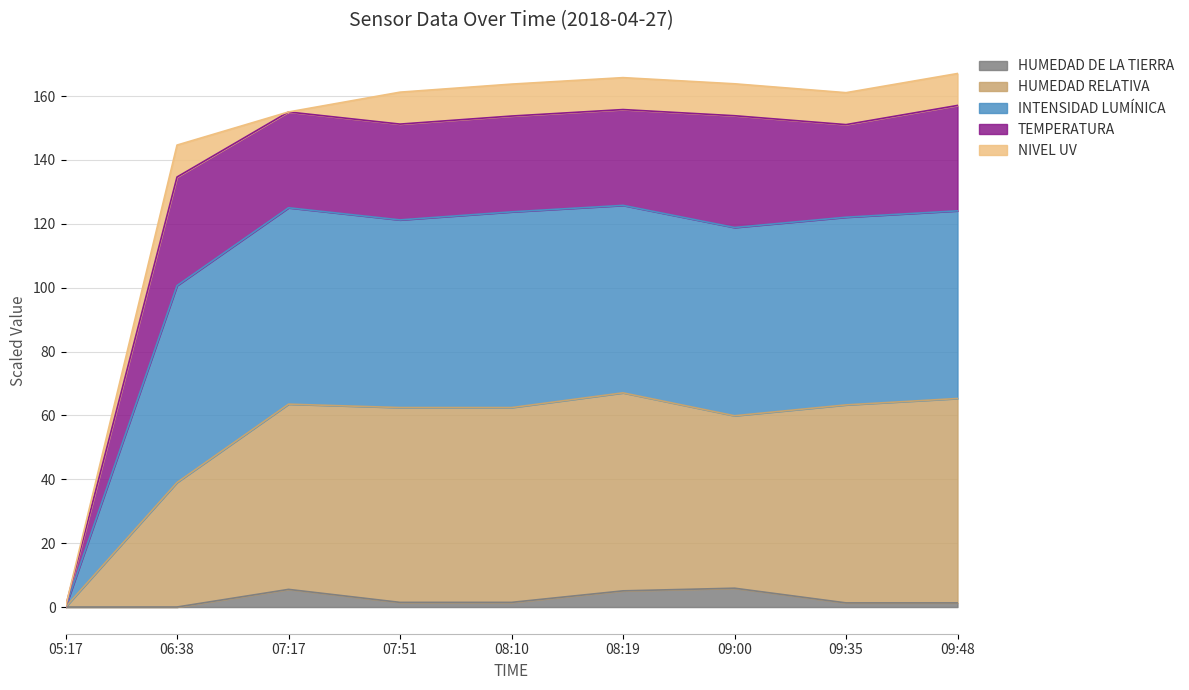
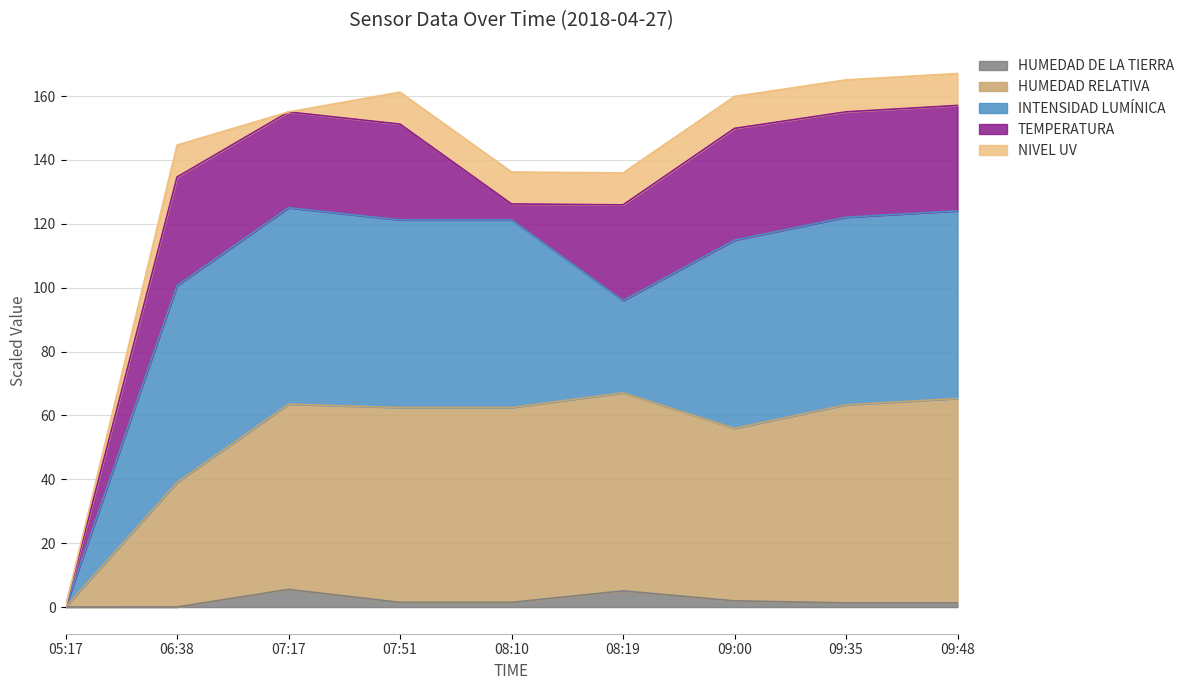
INTENSIDAD LUMÍNICA, 08:10: 61 -> 59
TEMPERATURA, 08:10: 30 -> 5
INTENSIDAD LUMÍNICA, 08:19: 59 -> 29
HUMEDAD DE LA TIERRA, 09:00: 6 -> 2
TEMPERATURA, 09:35: 29 -> 33
